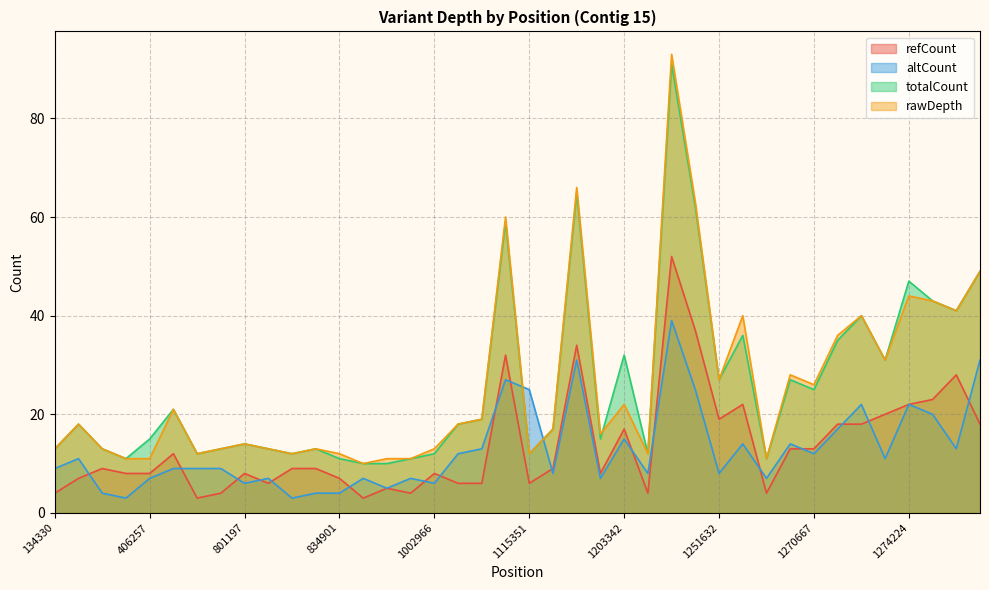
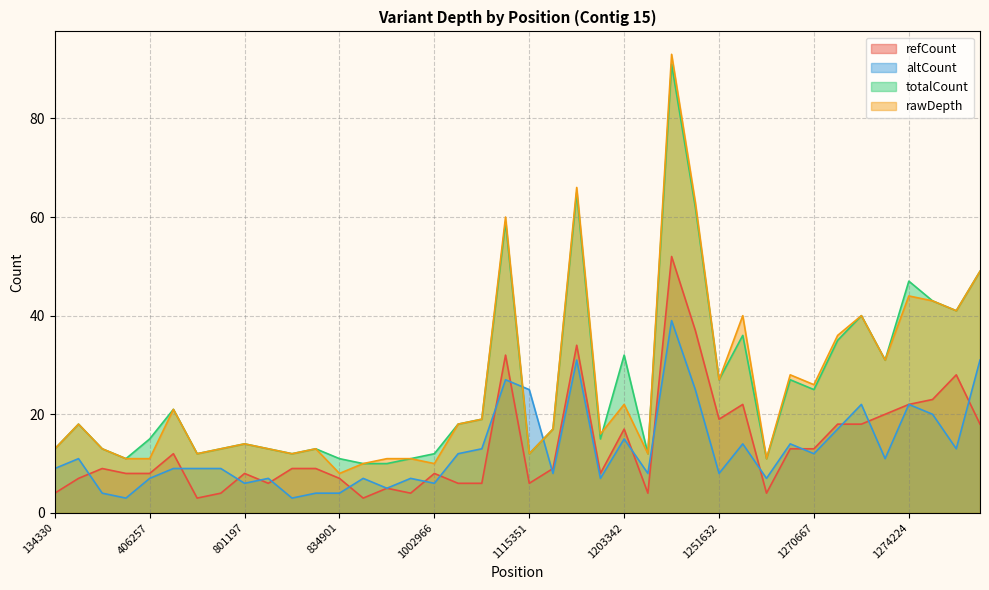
rawDepth, 834901: 12 -> 8
rawDepth, 1002966: 13 -> 10
